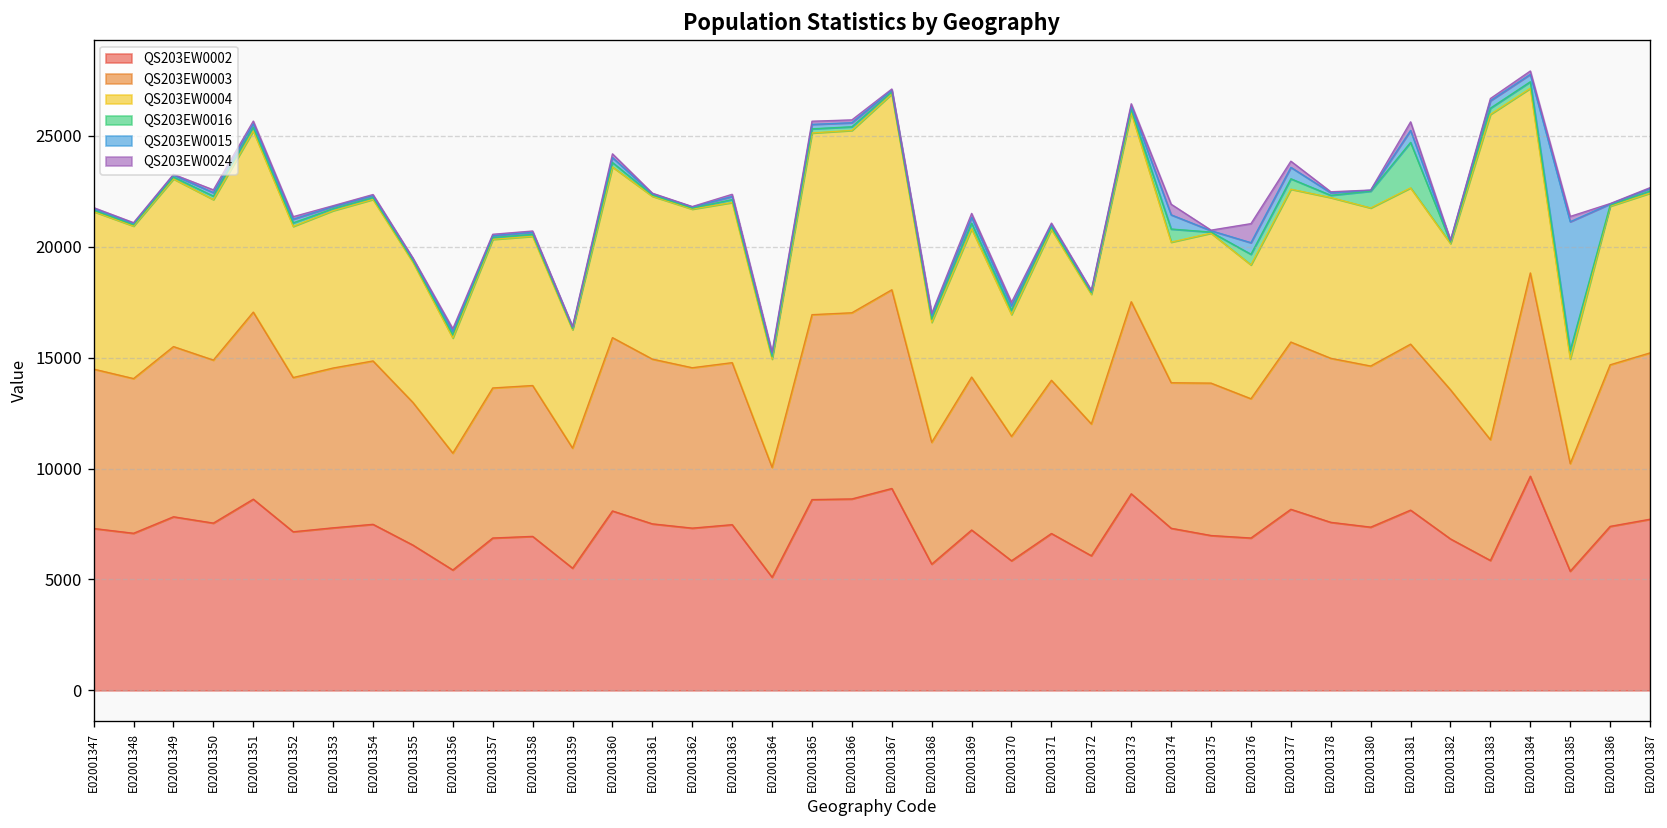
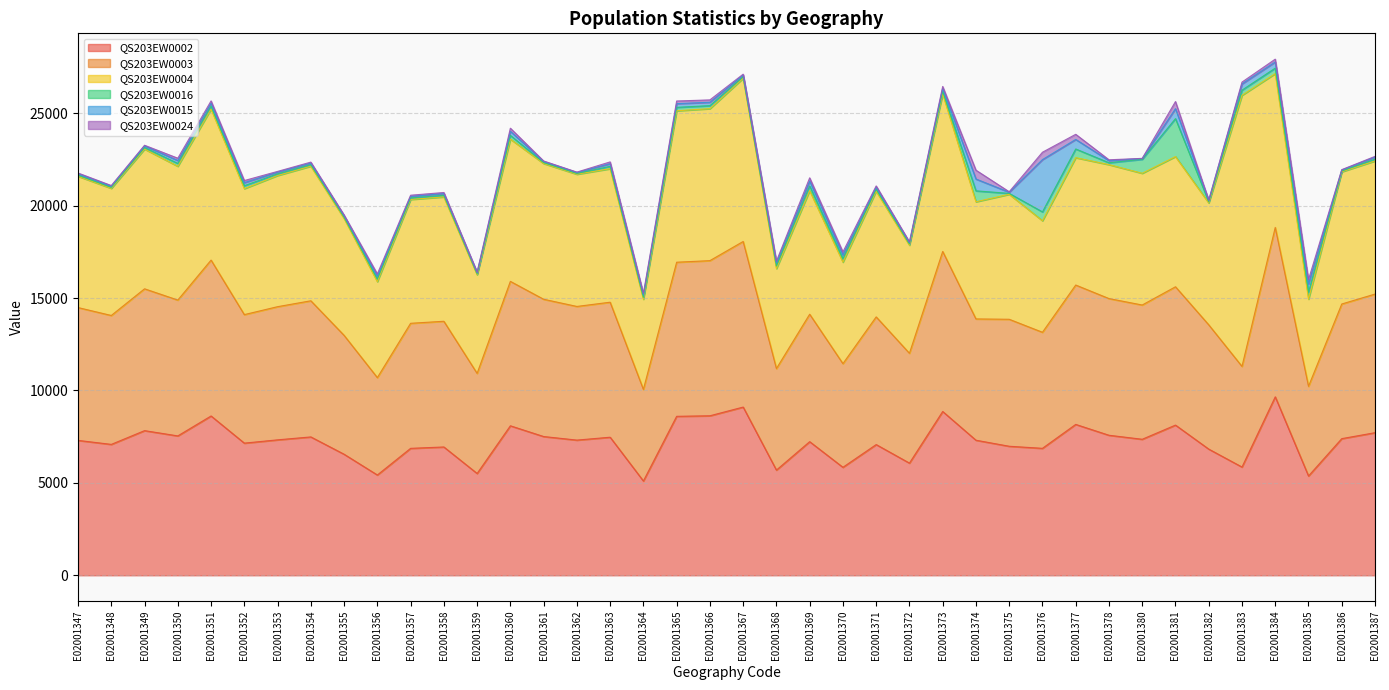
QS203EW0015, E02001376: 500 -> 2800
QS203EW0024, E02001376: 900 -> 400
QS203EW0015, E02001385: 5800 -> 400
